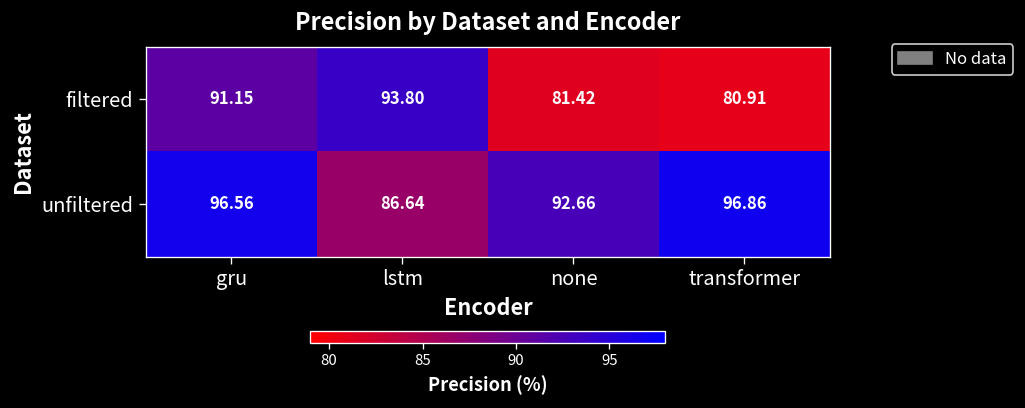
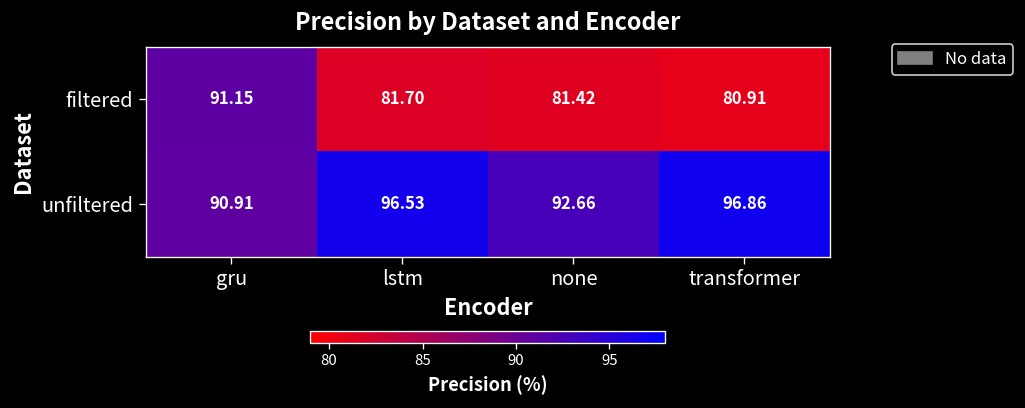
filtered, lstm: 93.80 -> 81.70
unfiltered, gru: 96.56 -> 90.91
unfiltered, lstm: 86.64 -> 96.53
